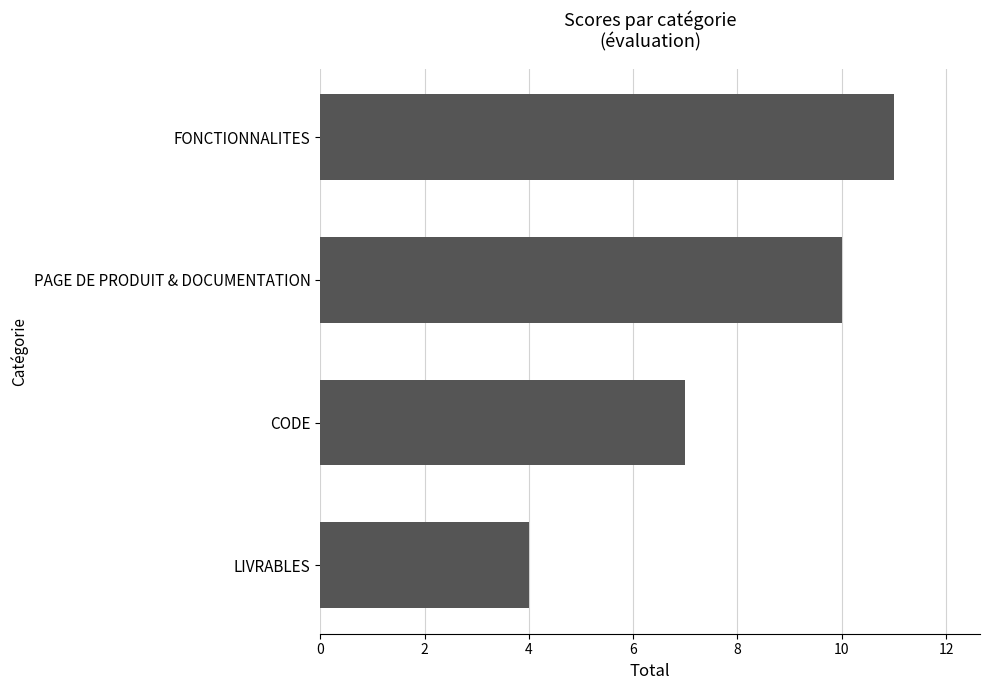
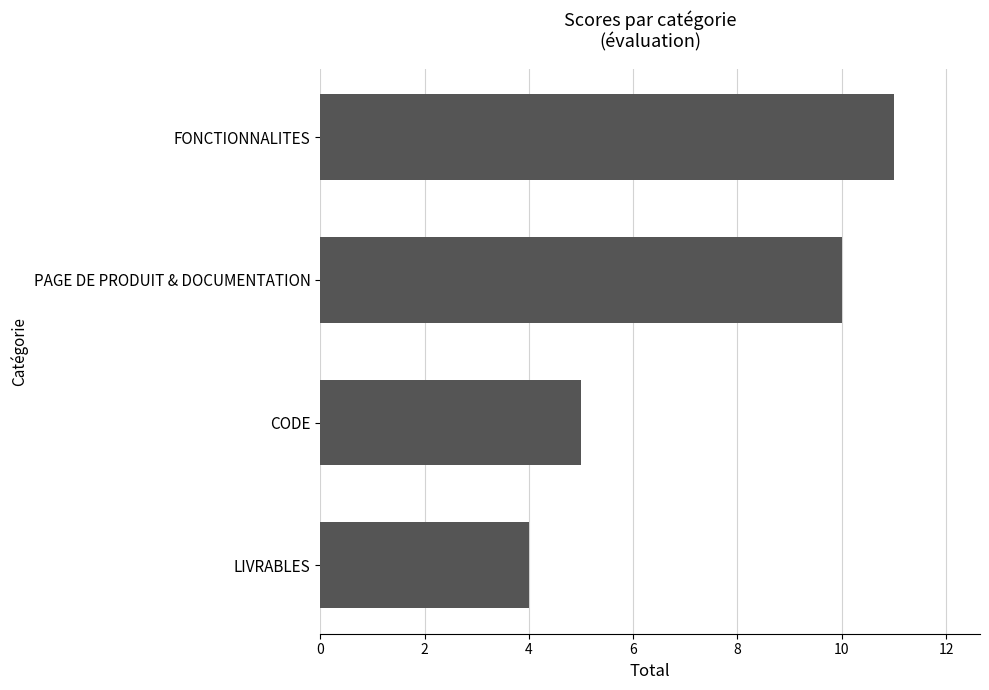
CODE: 7 -> 5
